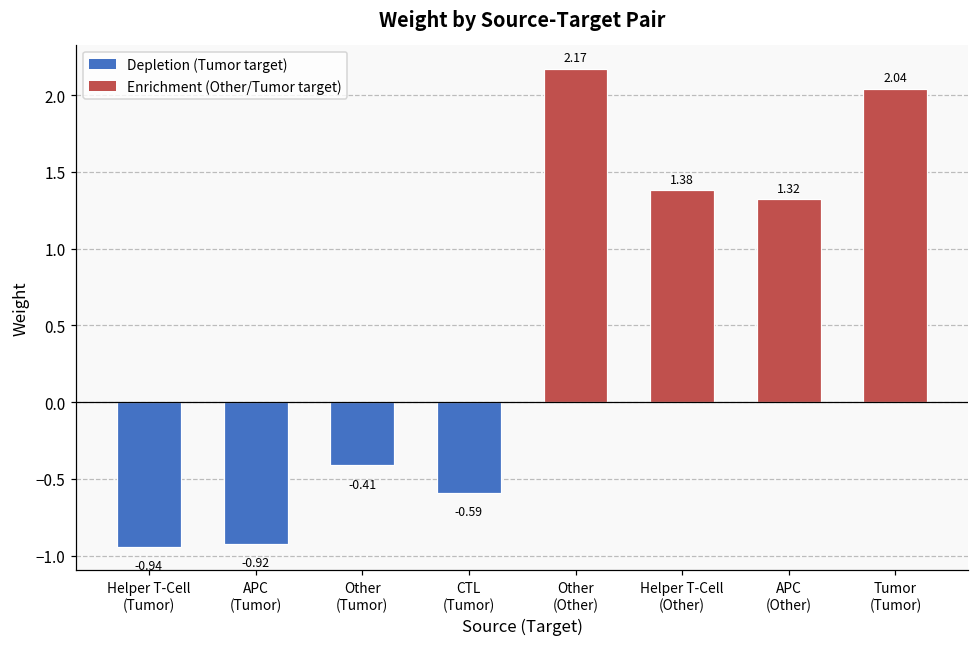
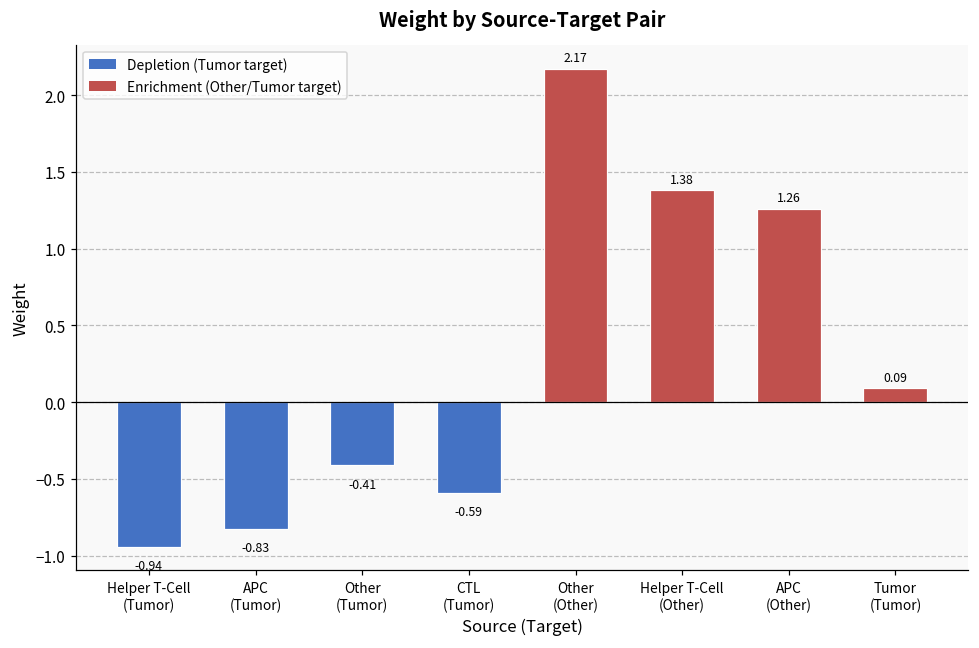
APC (Tumor): -0.92 -> -0.83
APC (Other): 1.32 -> 1.26
Tumor (Tumor): 2.04 -> 0.09
